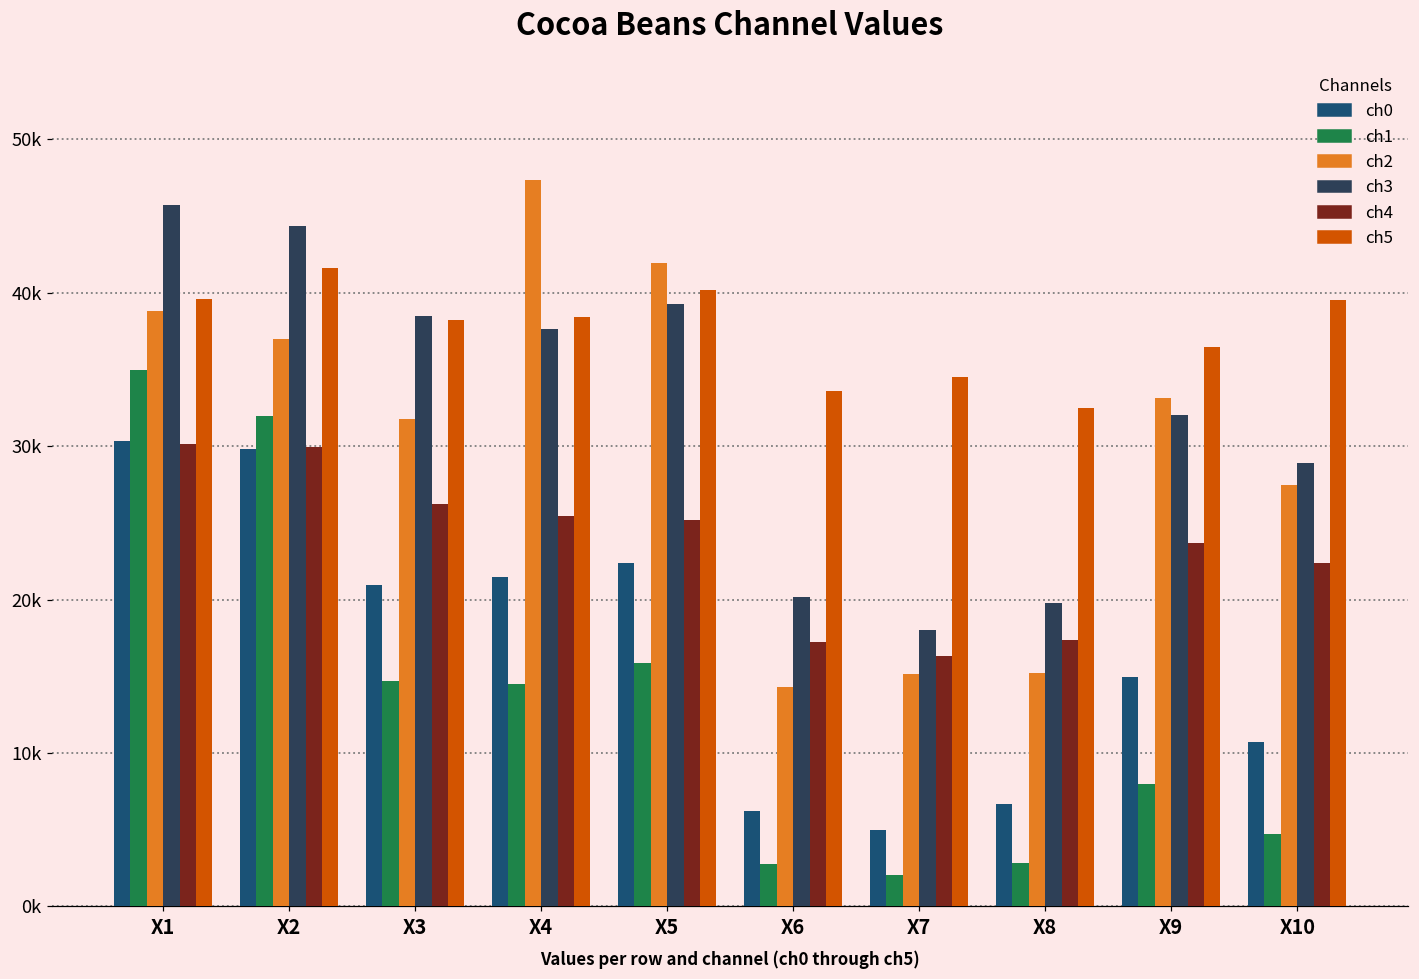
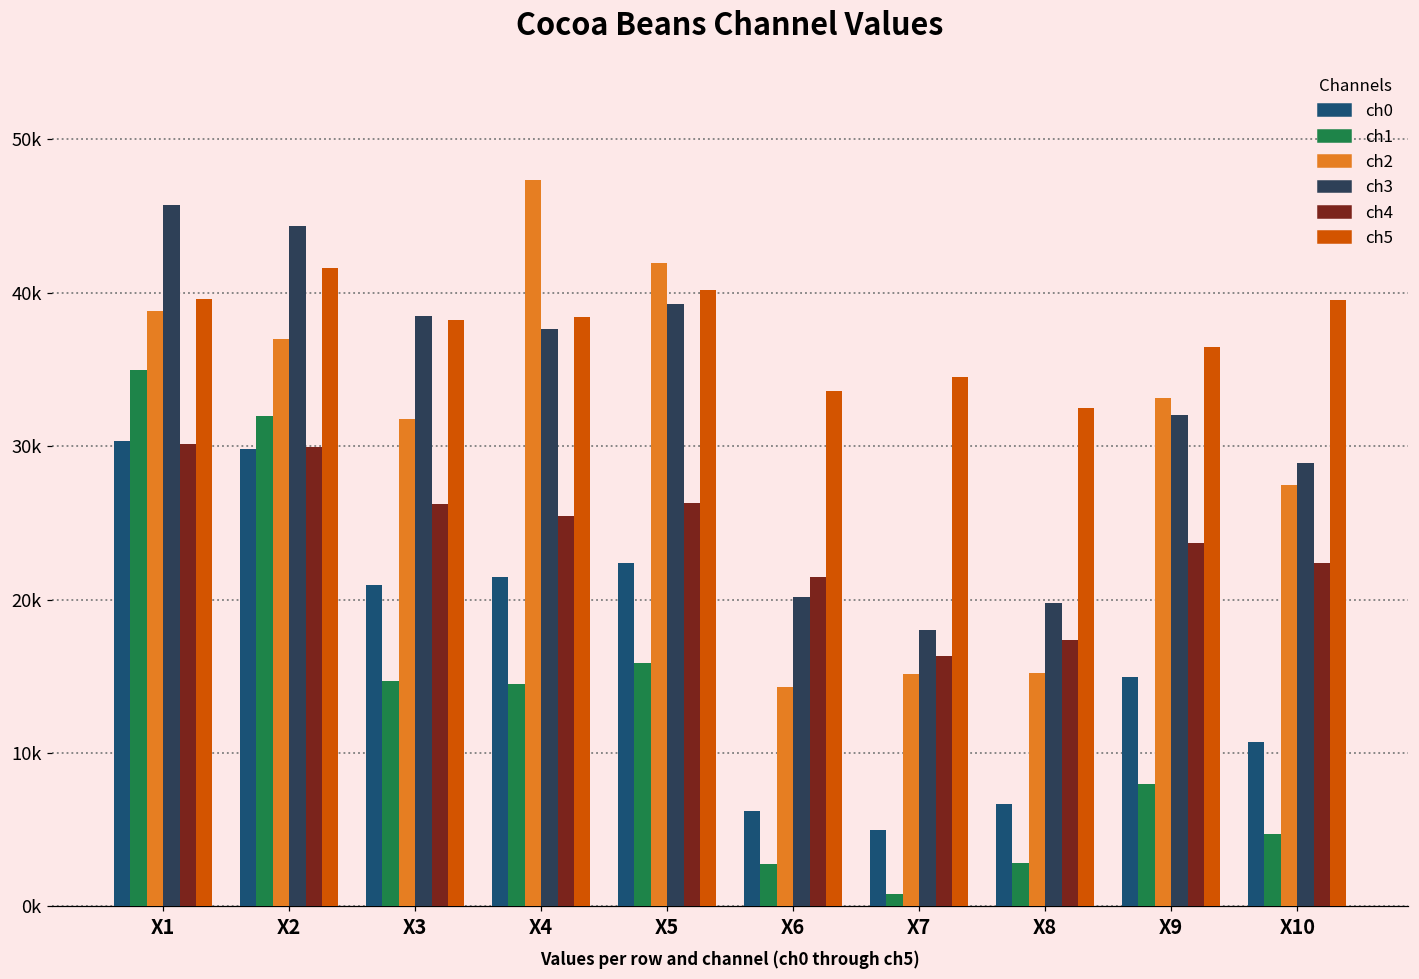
ch4, X5: 25200 -> 26300
ch4, X6: 17300 -> 21400
ch1, X7: 2000 -> 800
